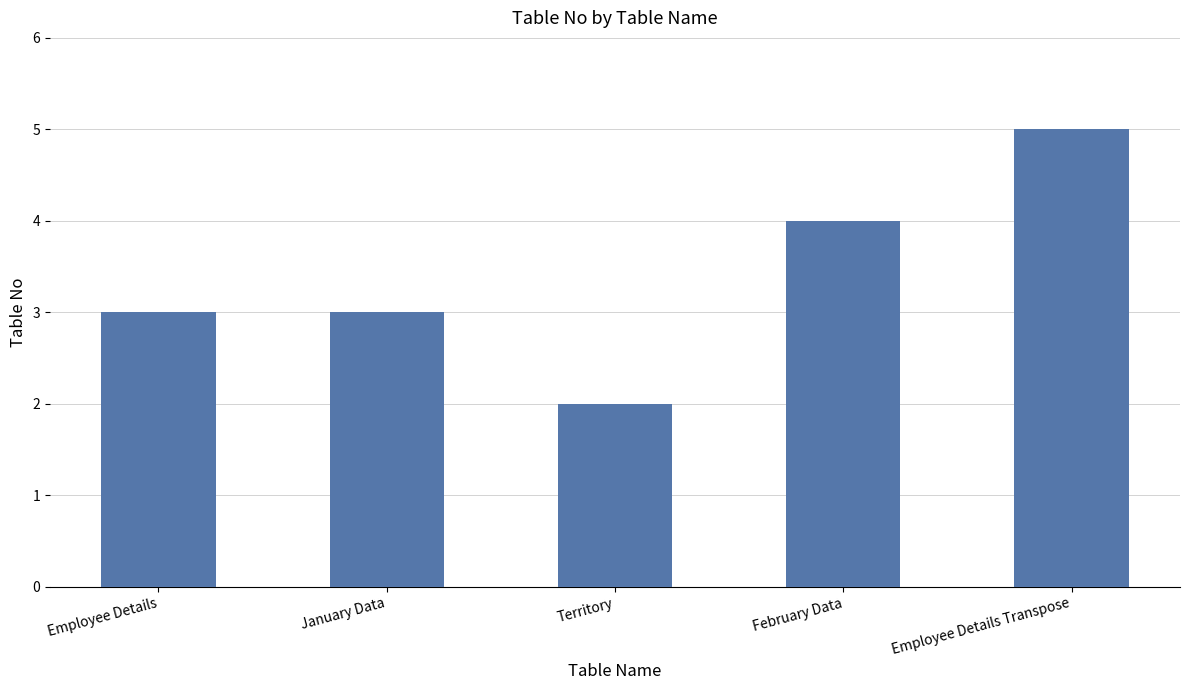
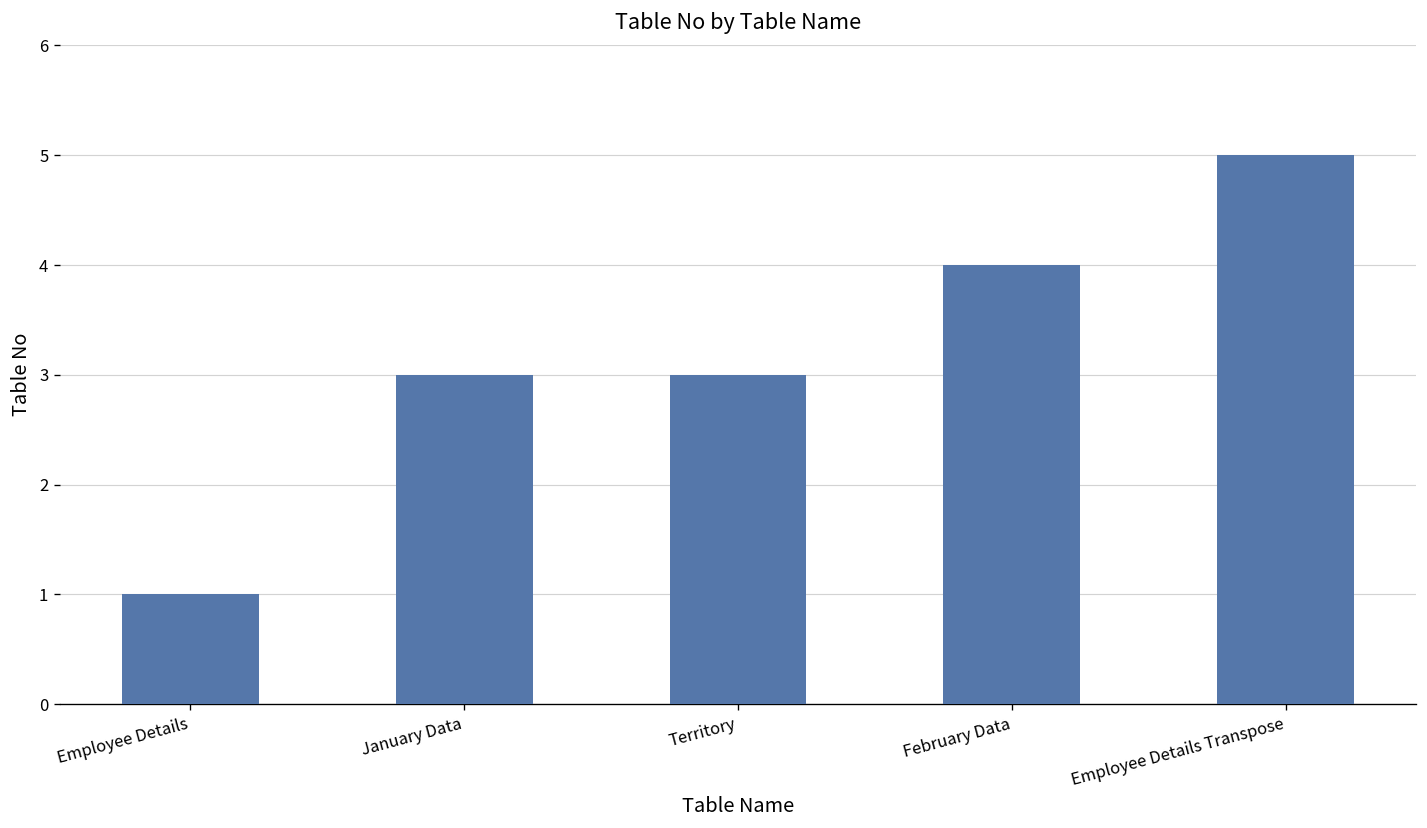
Employee Details: 3 -> 1
Territory: 2 -> 3
